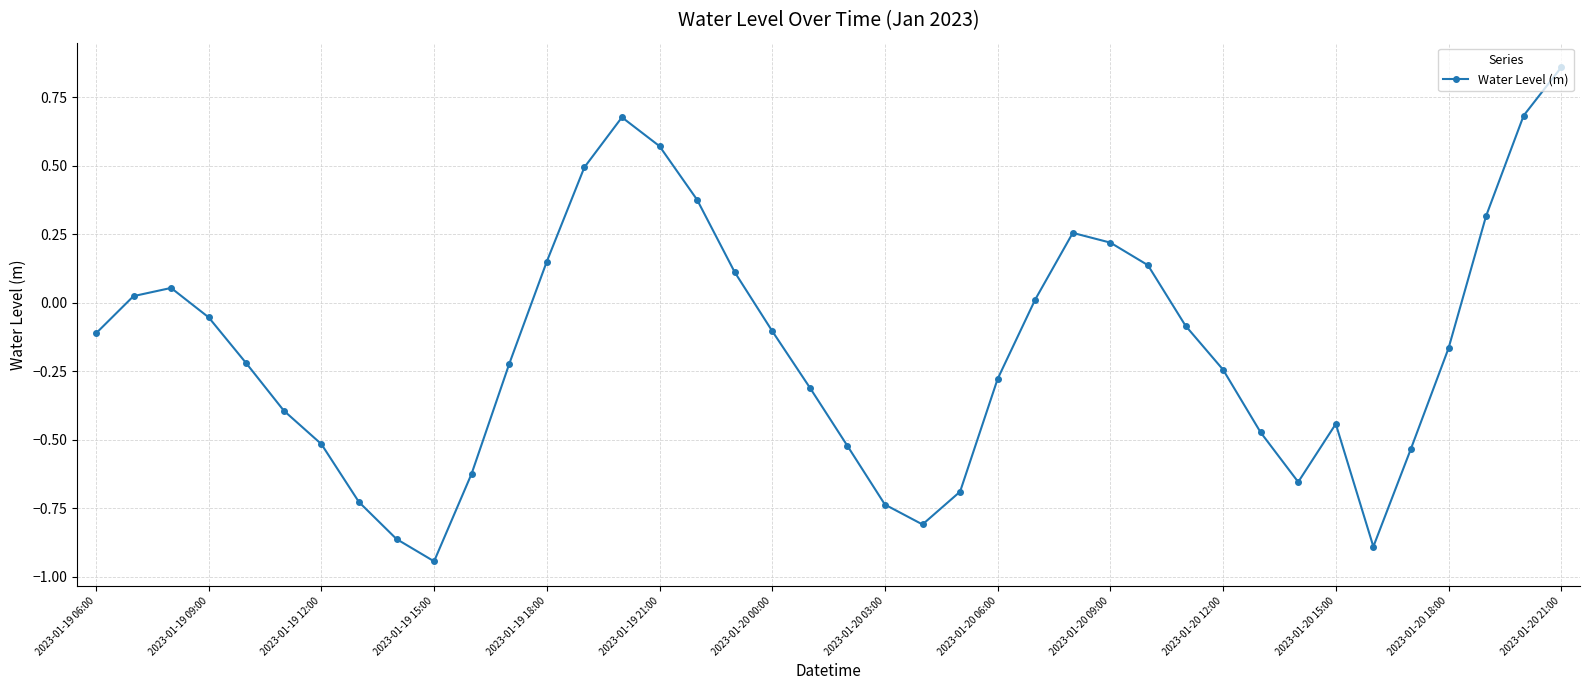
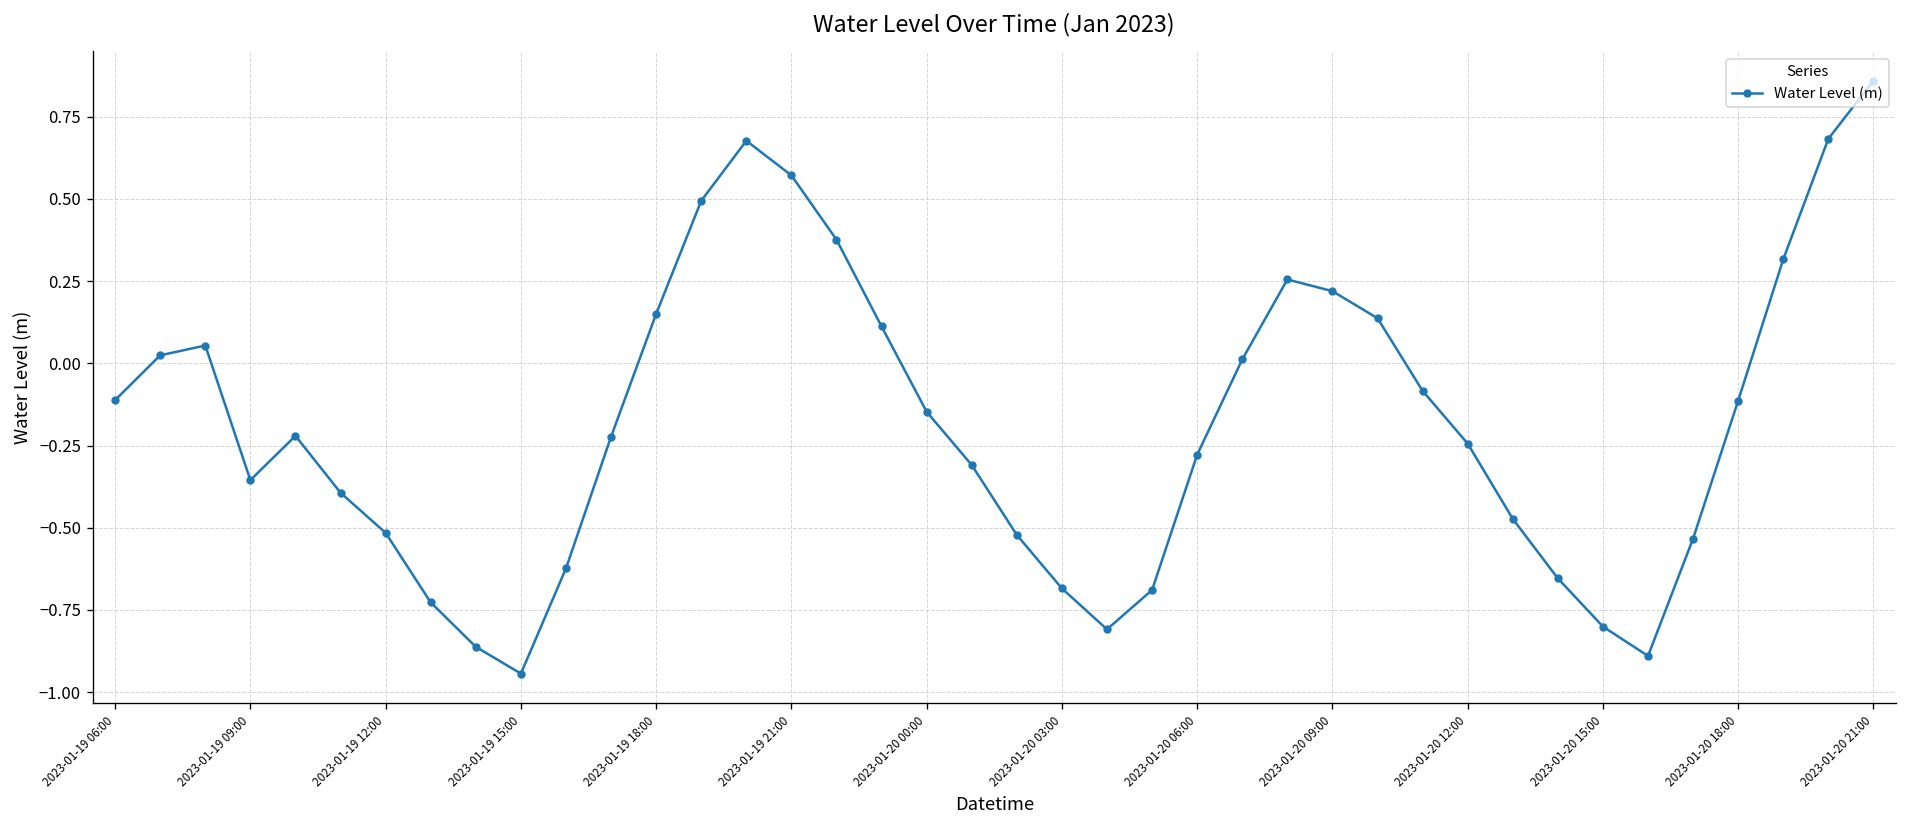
2023-01-19 09:00: -0.05 -> -0.36
2023-01-20 00:00: -0.10 -> -0.15
2023-01-20 03:00: -0.74 -> -0.68
2023-01-20 15:00: -0.44 -> -0.80
2023-01-20 18:00: -0.17 -> -0.11
